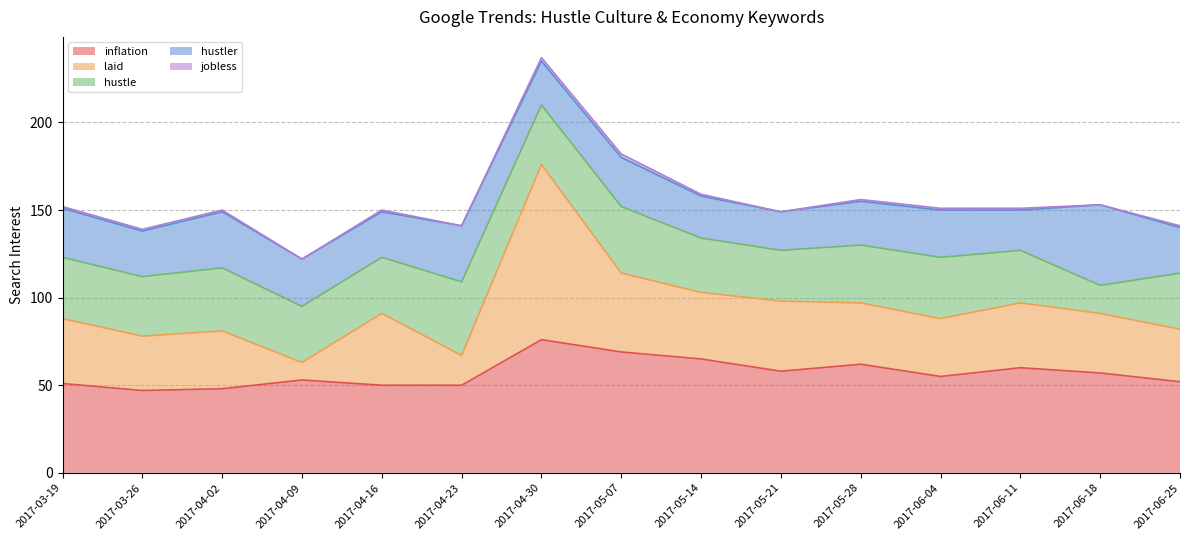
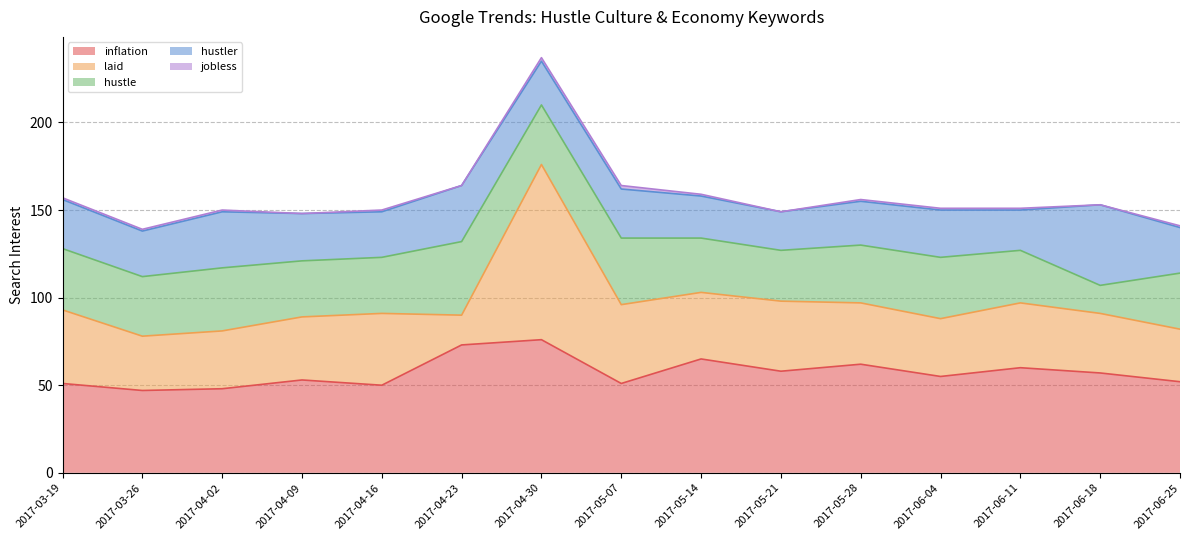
laid, 2017-03-19: 37 -> 42
laid, 2017-04-09: 10 -> 36
inflation, 2017-04-23: 50 -> 73
inflation, 2017-05-07: 69 -> 51
